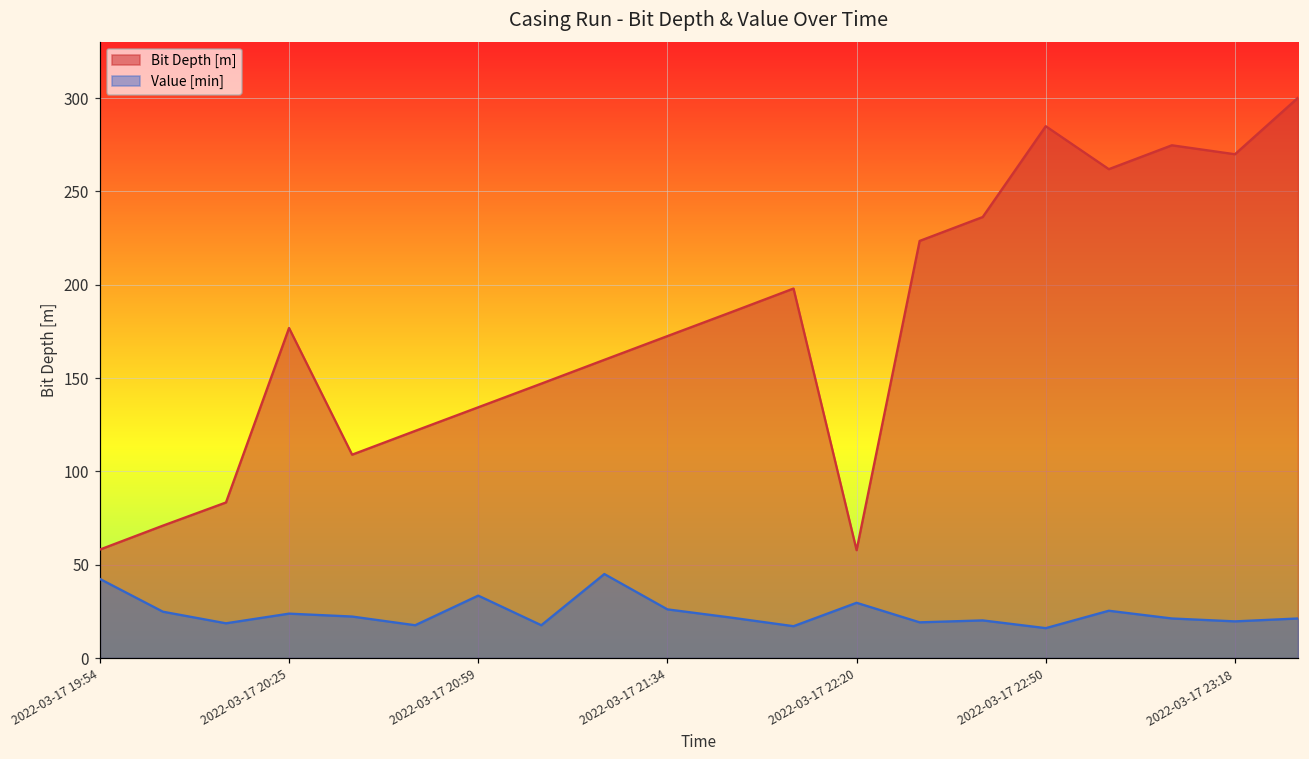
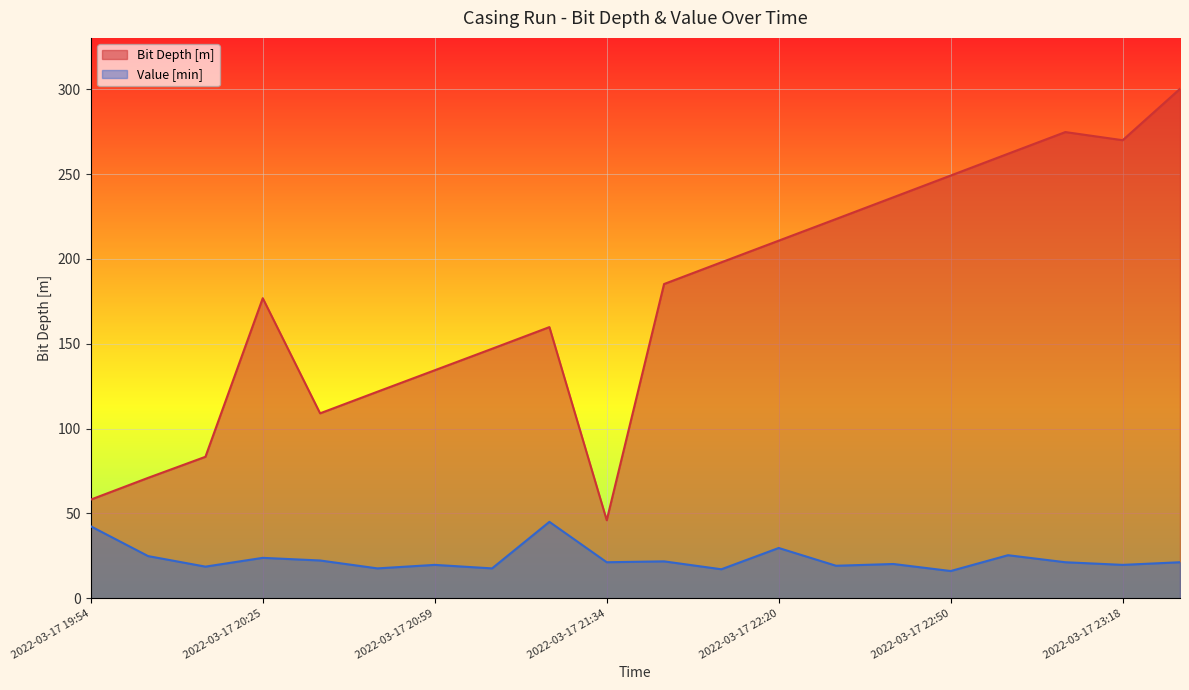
Value [min], 2022-03-17 20:59: 33 -> 20
Bit Depth [m], 2022-03-17 21:34: 173 -> 46
Value [min], 2022-03-17 21:34: 26 -> 21
Bit Depth [m], 2022-03-17 22:20: 58 -> 211
Bit Depth [m], 2022-03-17 22:50: 285 -> 249
